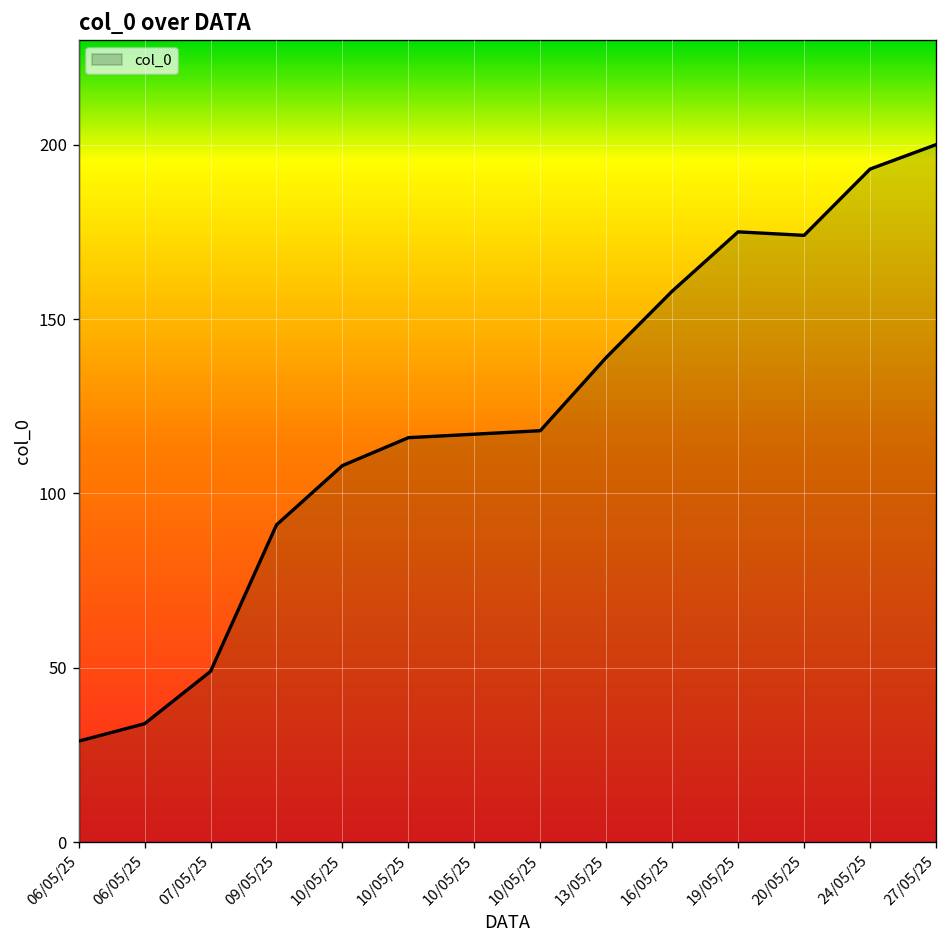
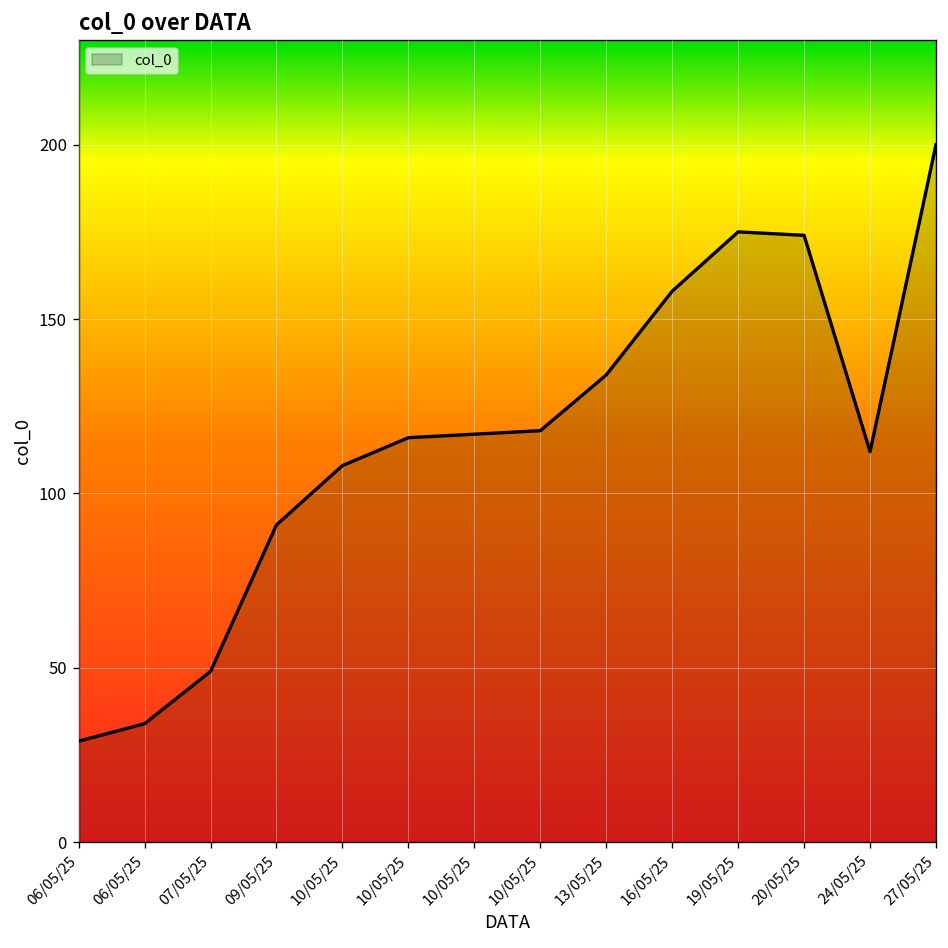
13/05/25: 139 -> 134
24/05/25: 193 -> 112
